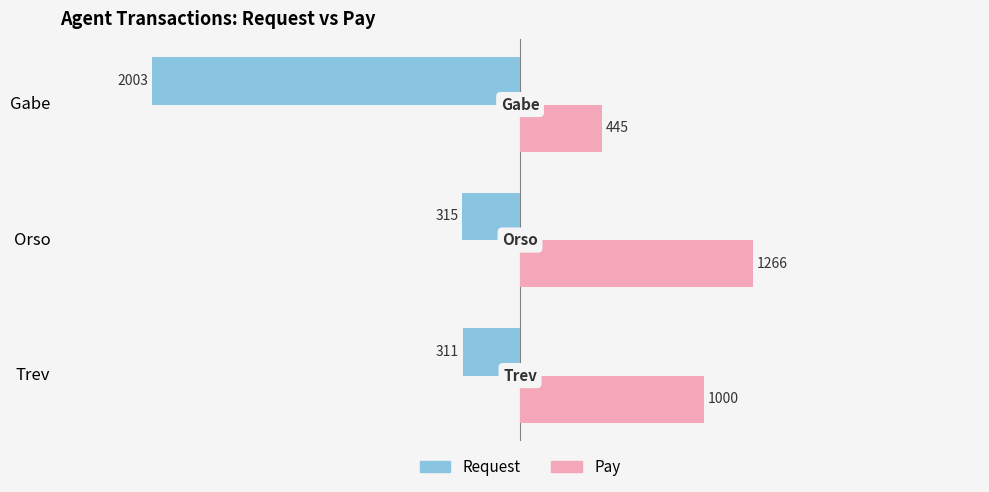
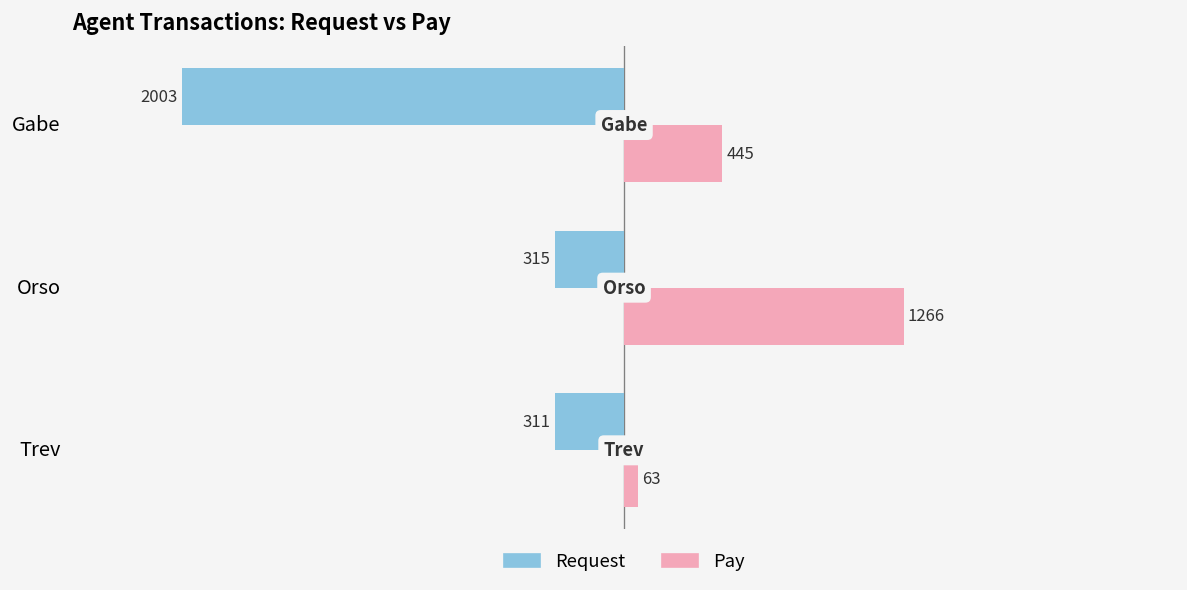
Pay, Trev: 1000 -> 63
